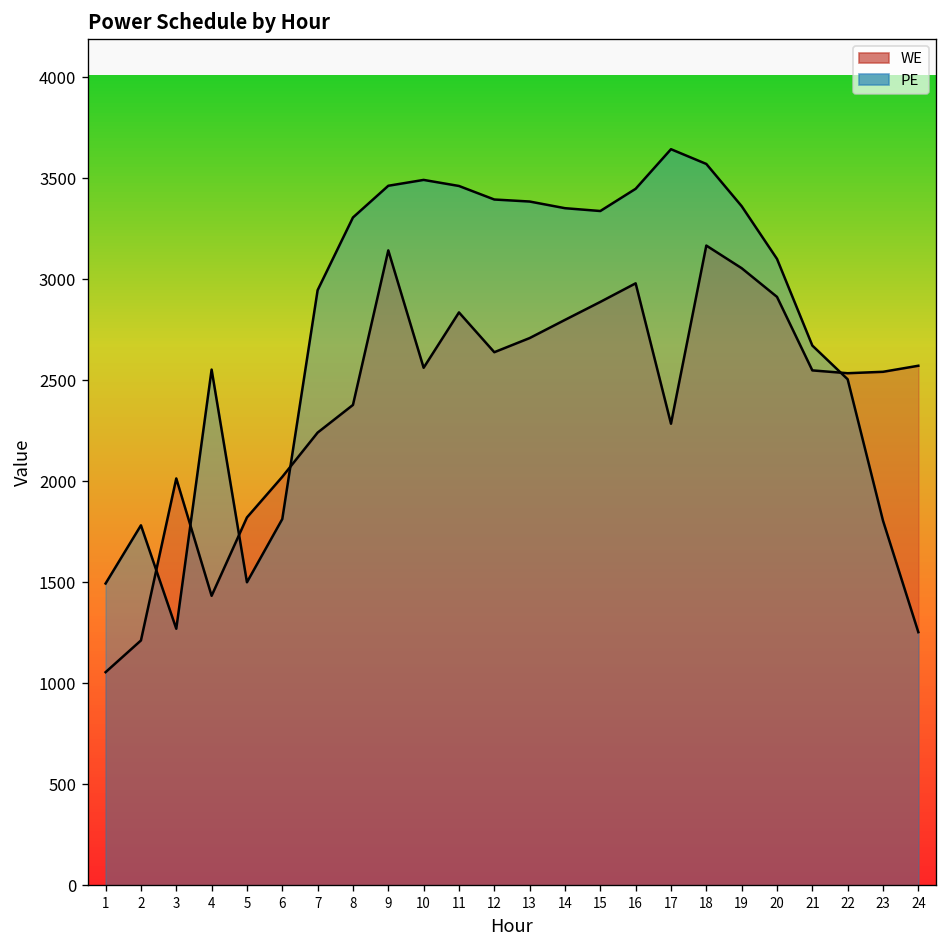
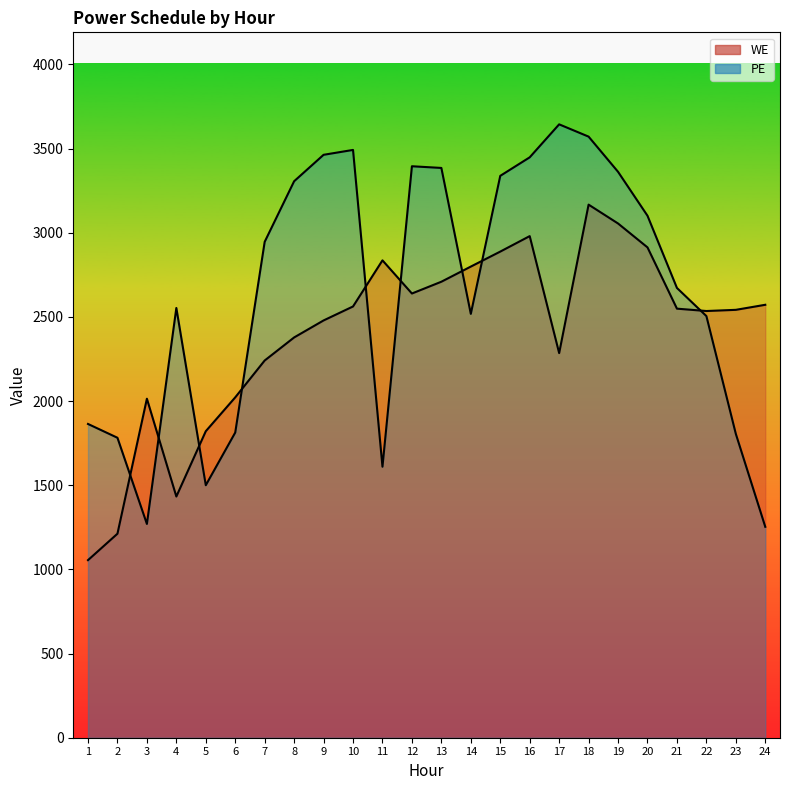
PE, 1: 1490 -> 1860
WE, 9: 3140 -> 2480
PE, 11: 3460 -> 1610
PE, 14: 3350 -> 2520
